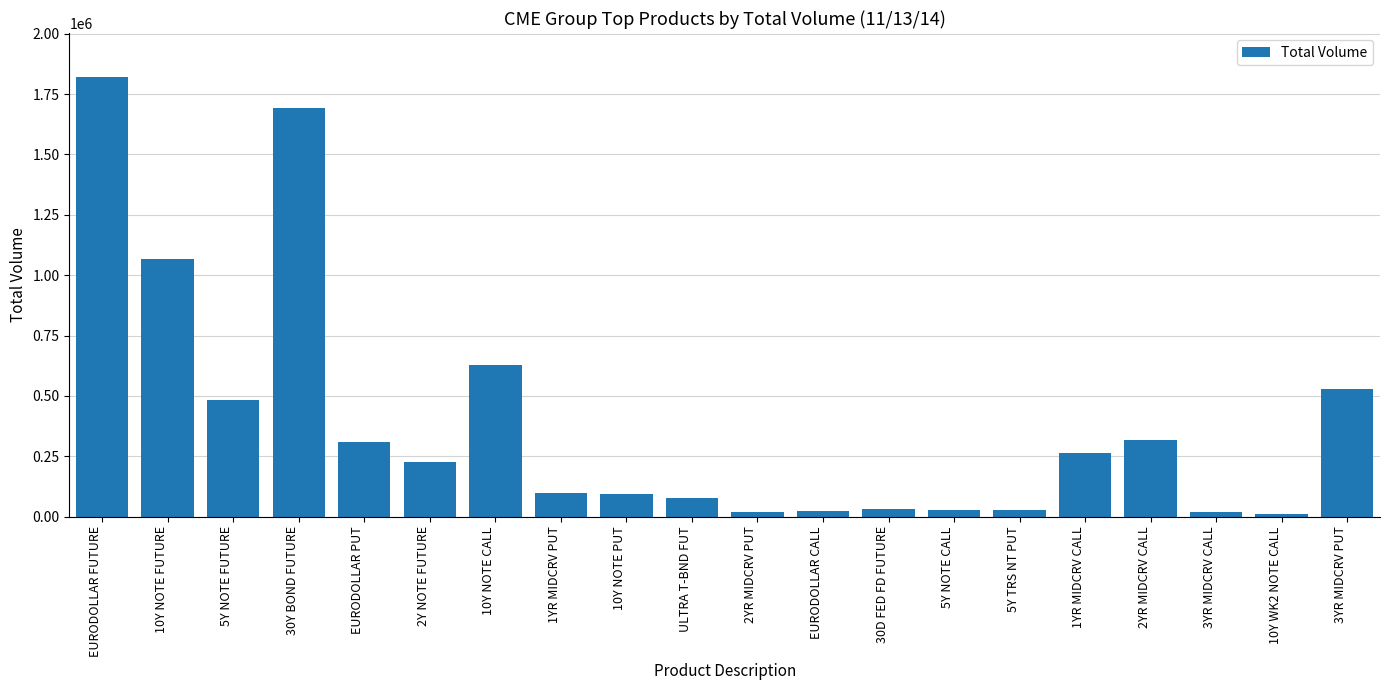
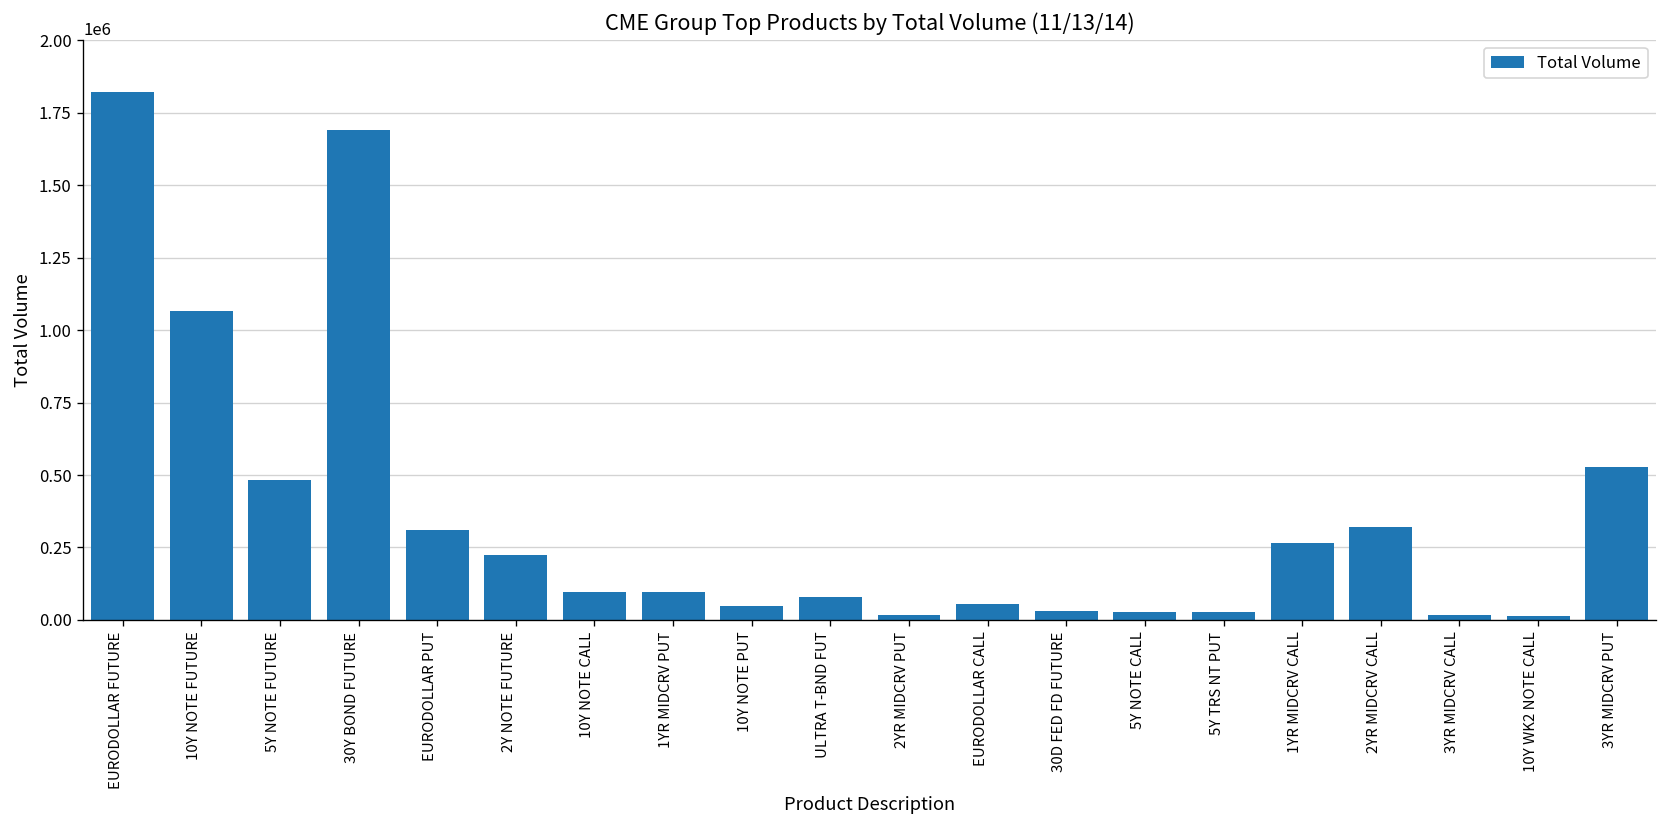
10Y NOTE CALL: 630000 -> 100000
10Y NOTE PUT: 90000 -> 50000
EURODOLLAR CALL: 20000 -> 60000
